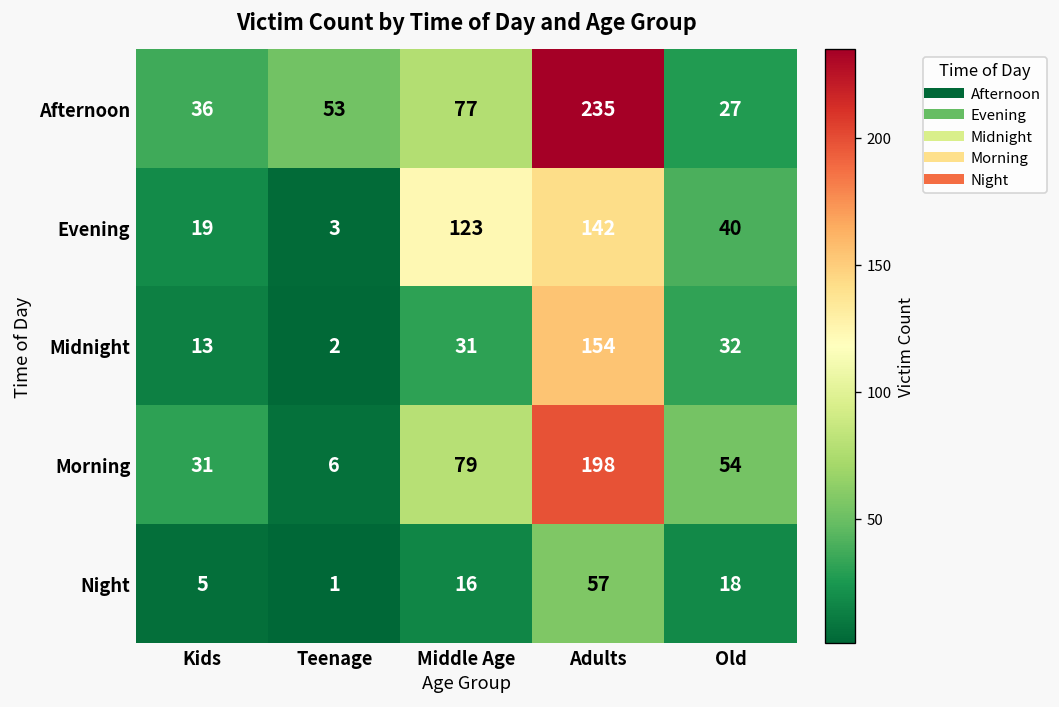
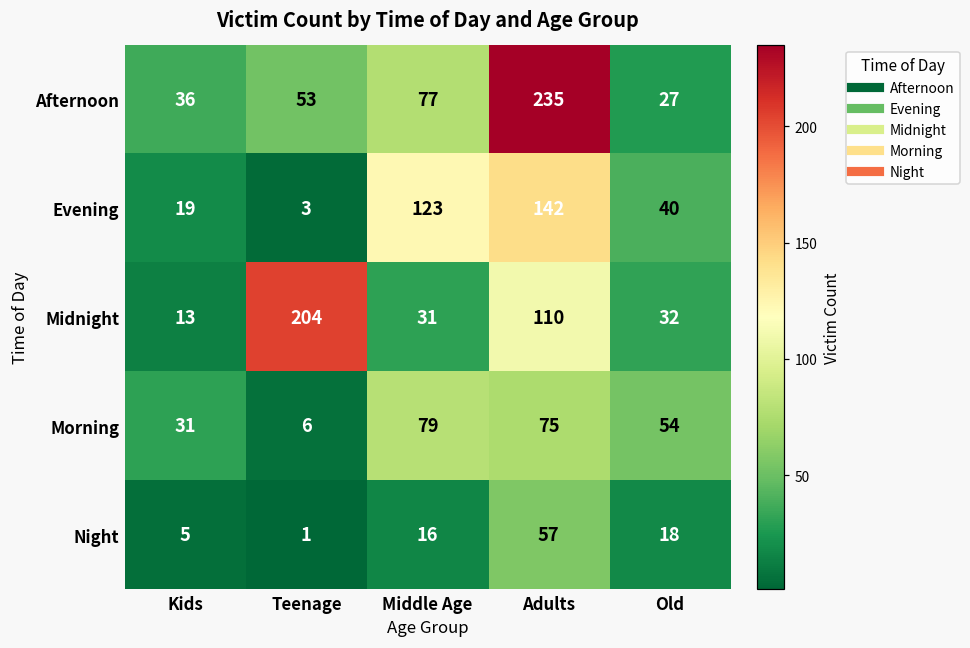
Midnight, Teenage: 2 -> 204
Midnight, Adults: 154 -> 110
Morning, Adults: 198 -> 75
